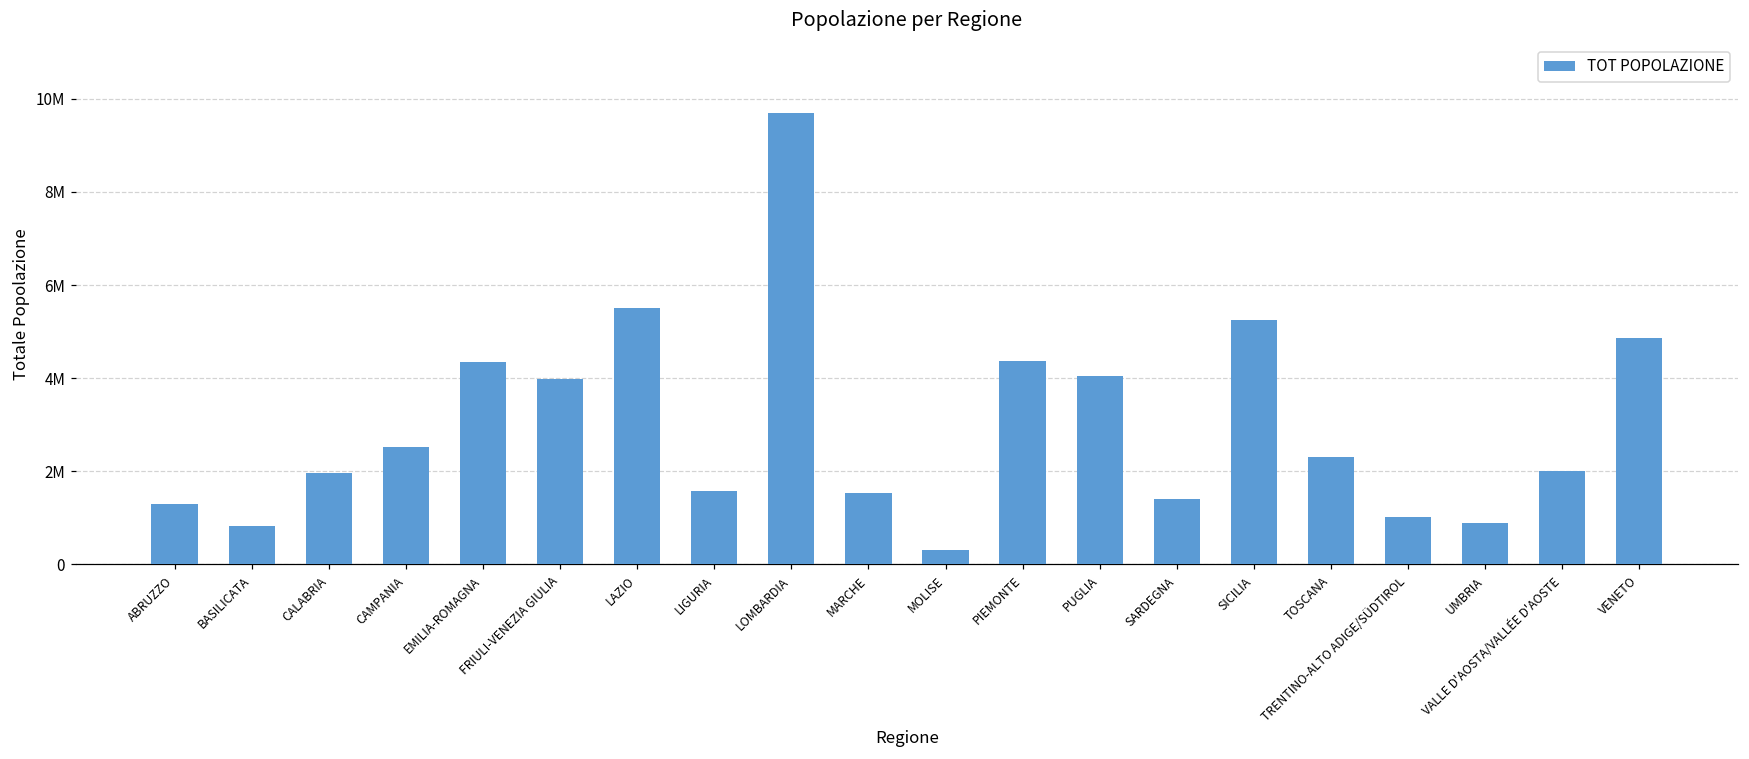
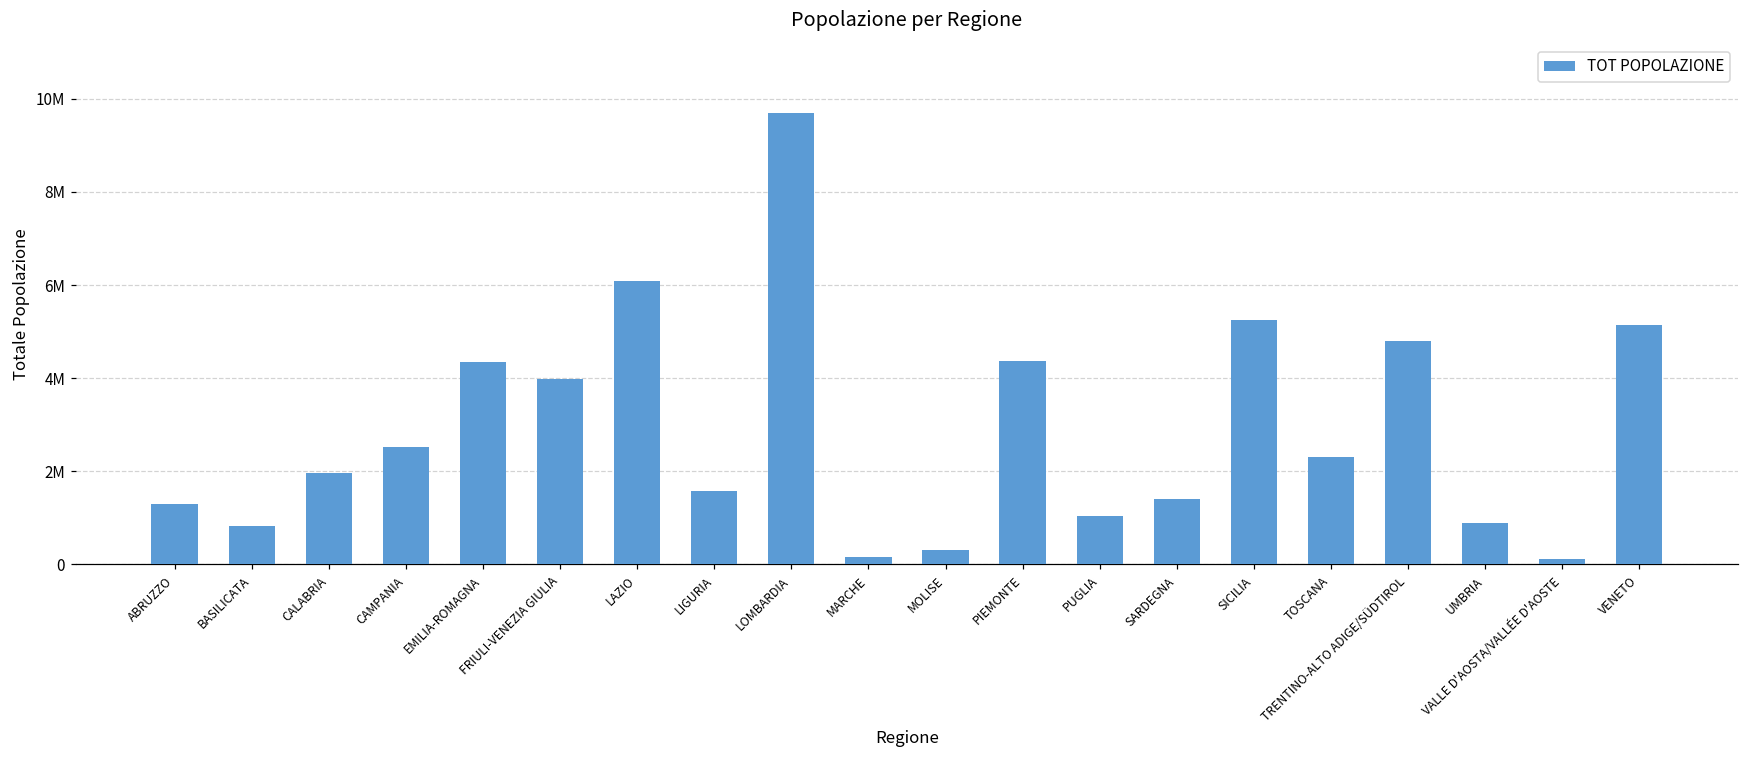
LAZIO: 5500000 -> 6100000
MARCHE: 1500000 -> 200000
PUGLIA: 4100000 -> 1000000
TRENTINO-ALTO ADIGE/SÜDTIROL: 1000000 -> 4800000
VALLE D'AOSTA/VALLÉE D'AOSTE: 2000000 -> 100000
VENETO: 4900000 -> 5100000
